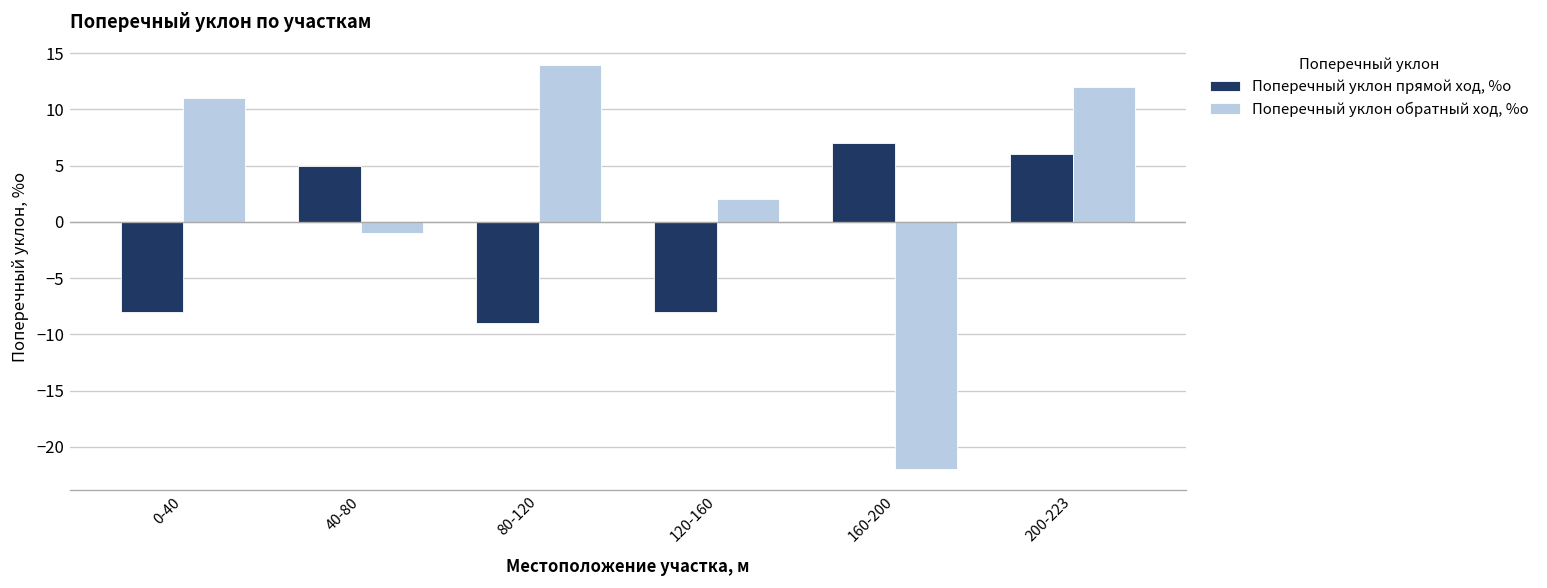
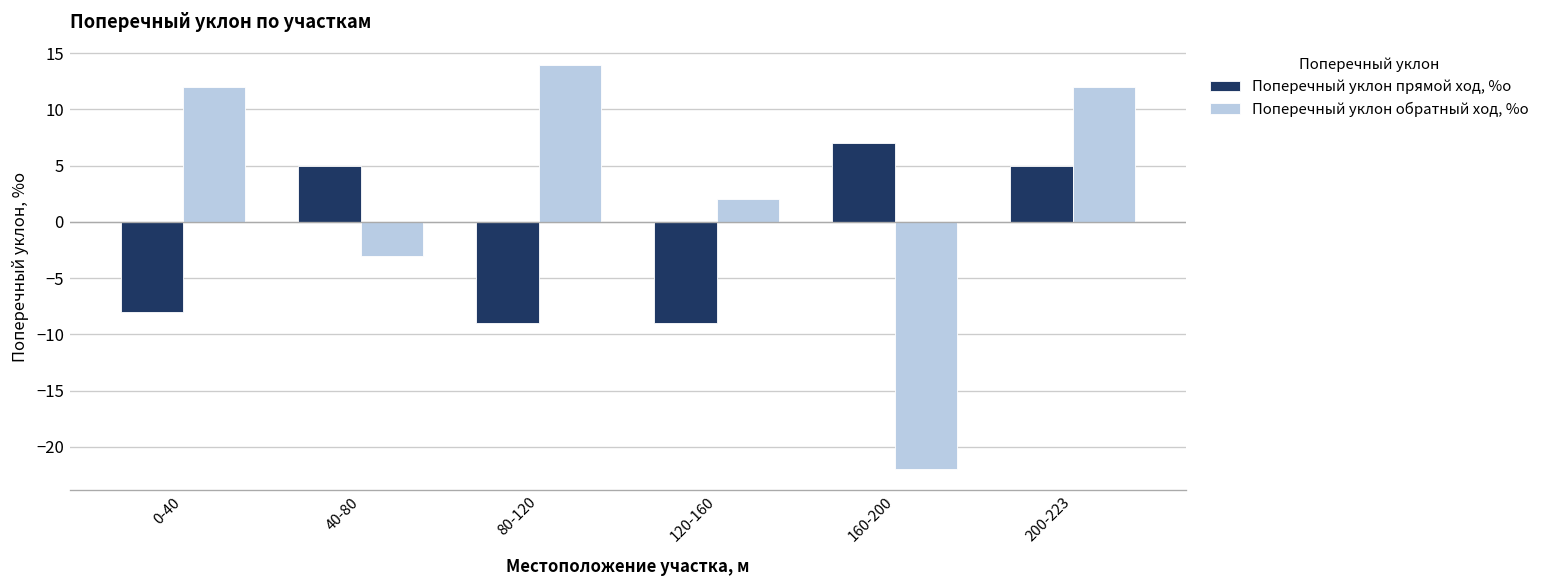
Поперечный уклон обратный ход, %о, 0-40: 11 -> 12
Поперечный уклон обратный ход, %о, 40-80: -1 -> -3
Поперечный уклон прямой ход, %о, 120-160: -8 -> -9
Поперечный уклон прямой ход, %о, 200-223: 6 -> 5
